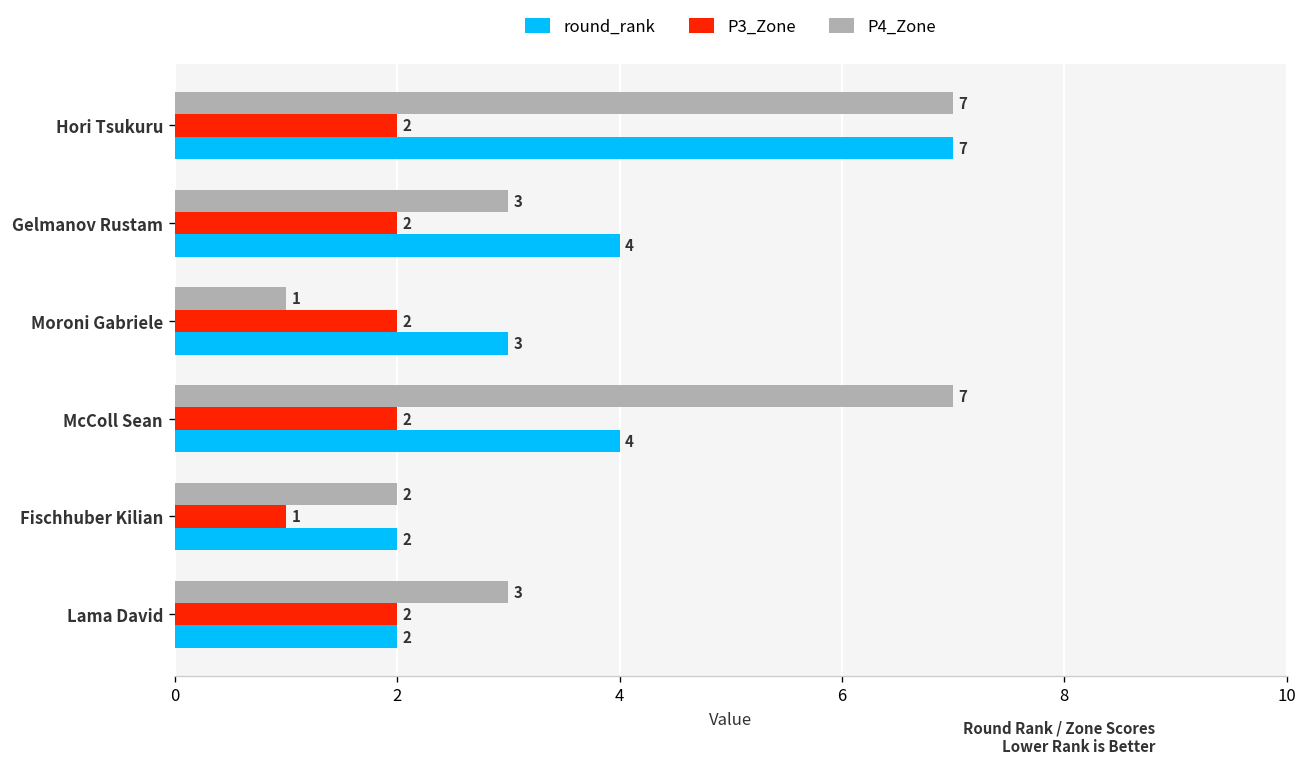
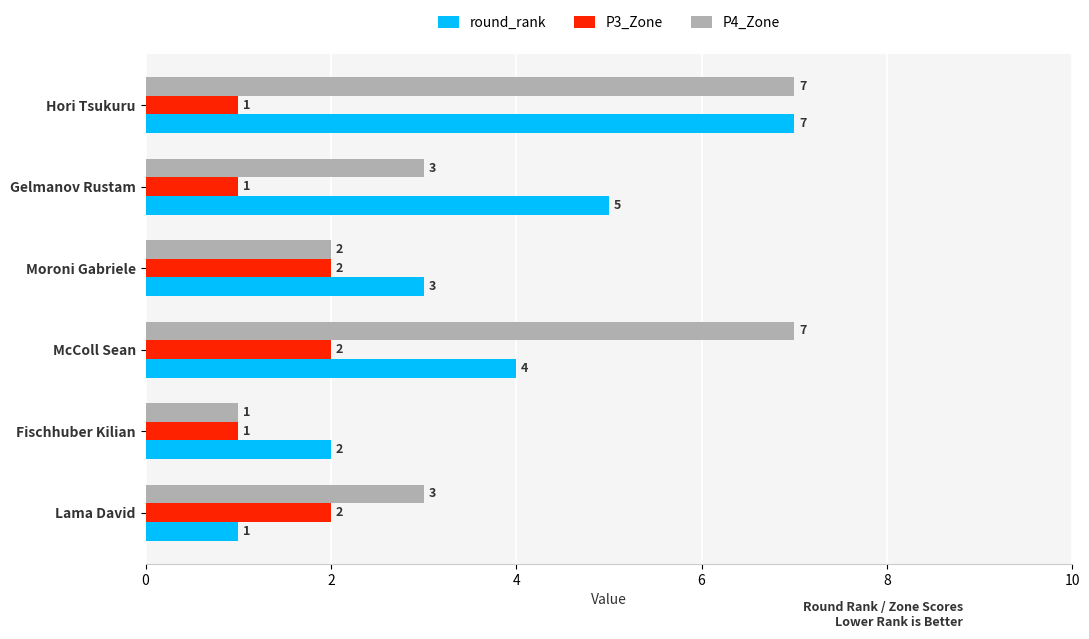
P3_Zone, Hori Tsukuru: 2 -> 1
P3_Zone, Gelmanov Rustam: 2 -> 1
round_rank, Gelmanov Rustam: 4 -> 5
P4_Zone, Moroni Gabriele: 1 -> 2
P4_Zone, Fischhuber Kilian: 2 -> 1
round_rank, Lama David: 2 -> 1
